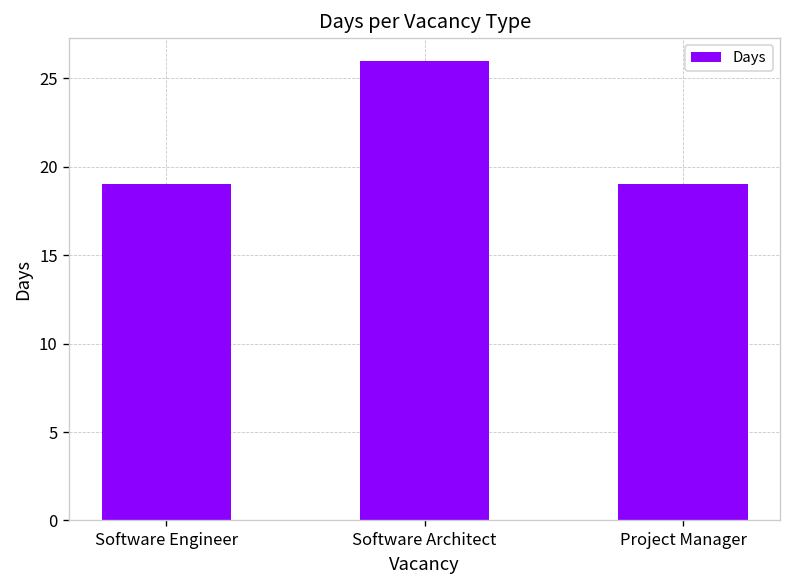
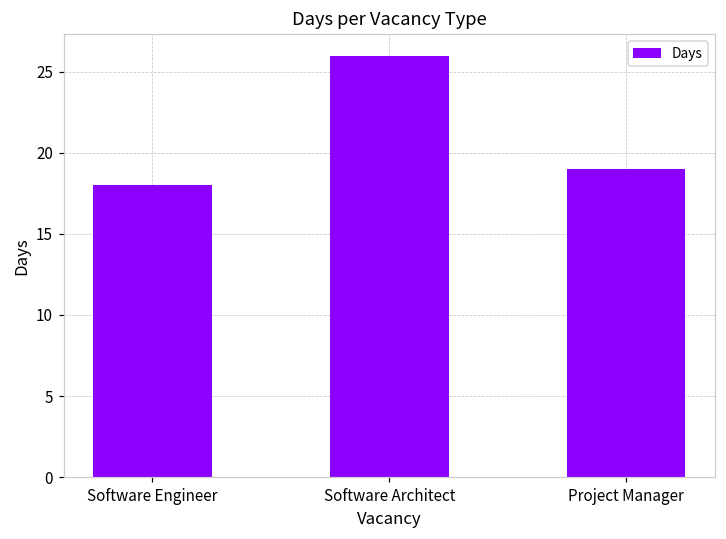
Software Engineer: 19 -> 18
